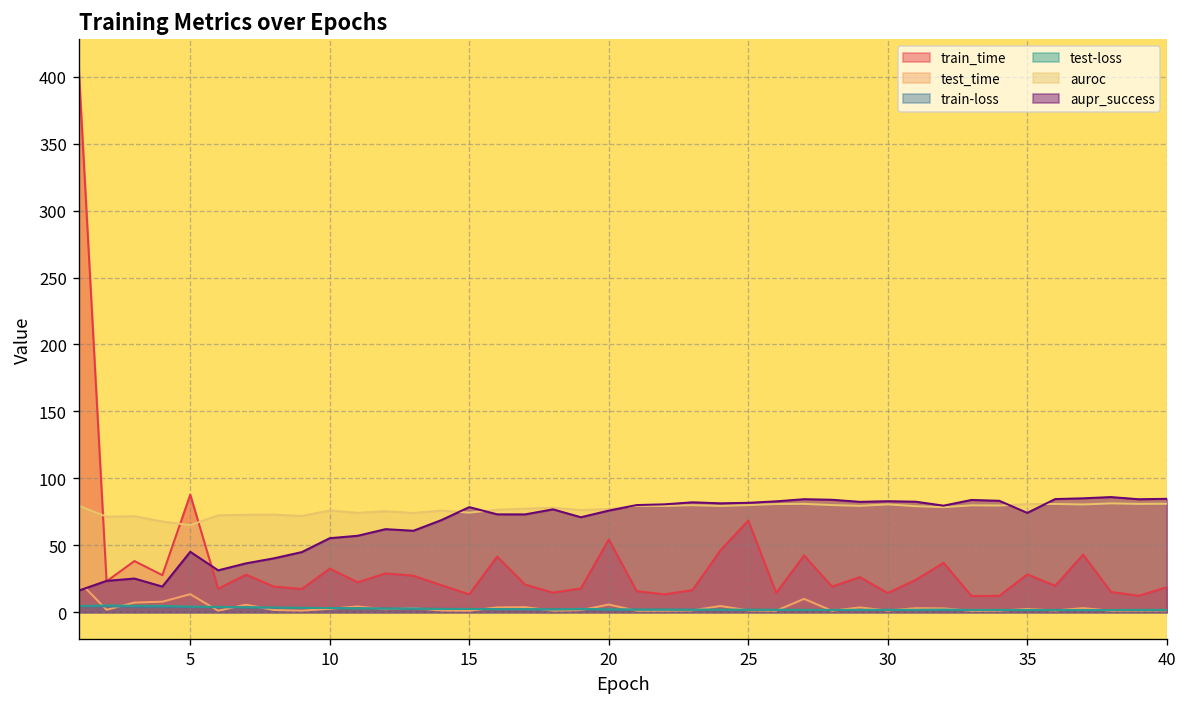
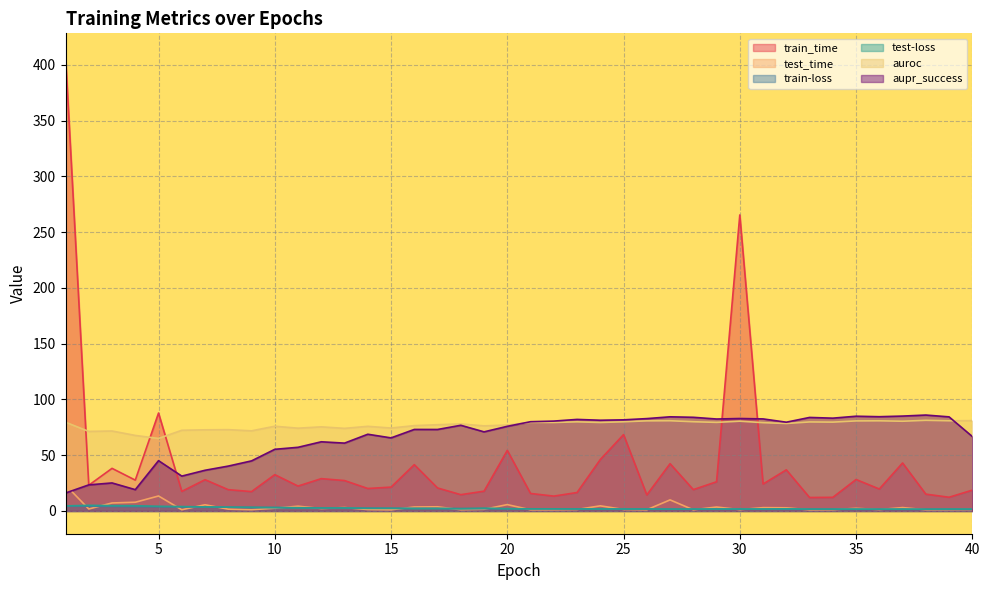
train_time, 15: 13 -> 21
aupr_success, 15: 78 -> 66
train_time, 30: 14 -> 265
aupr_success, 35: 74 -> 85
aupr_success, 40: 85 -> 67
